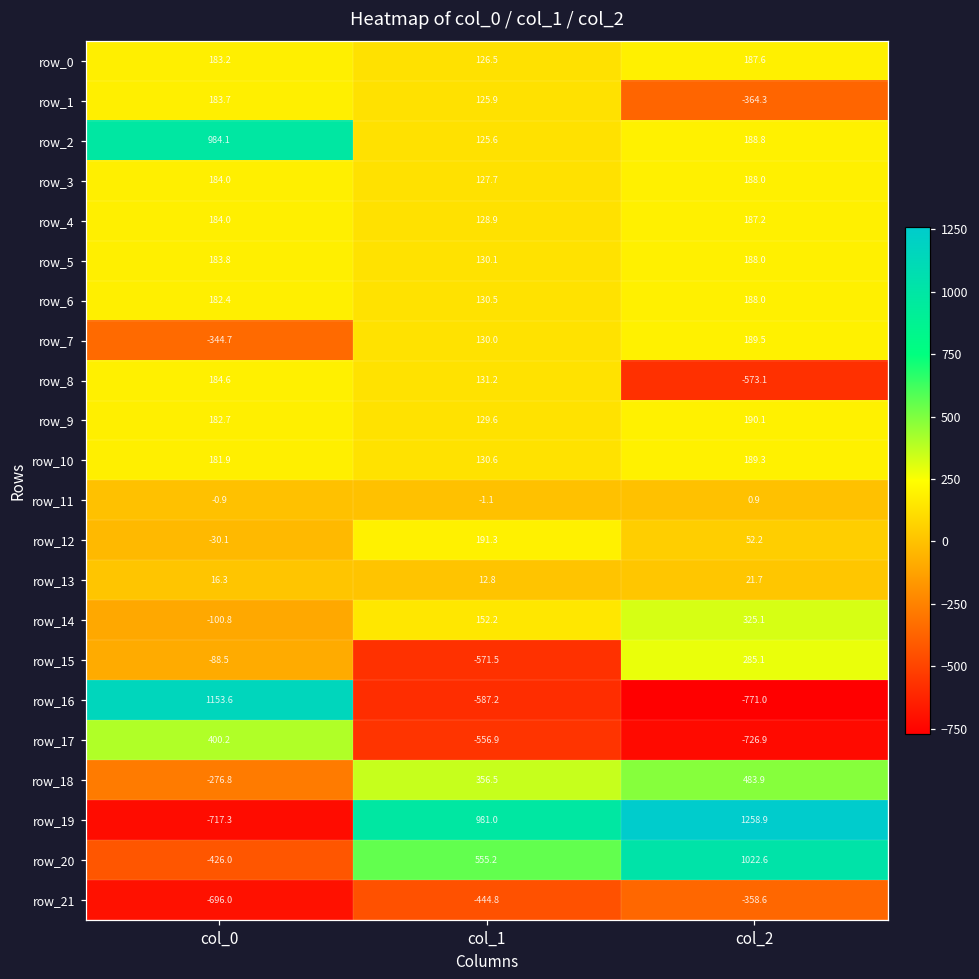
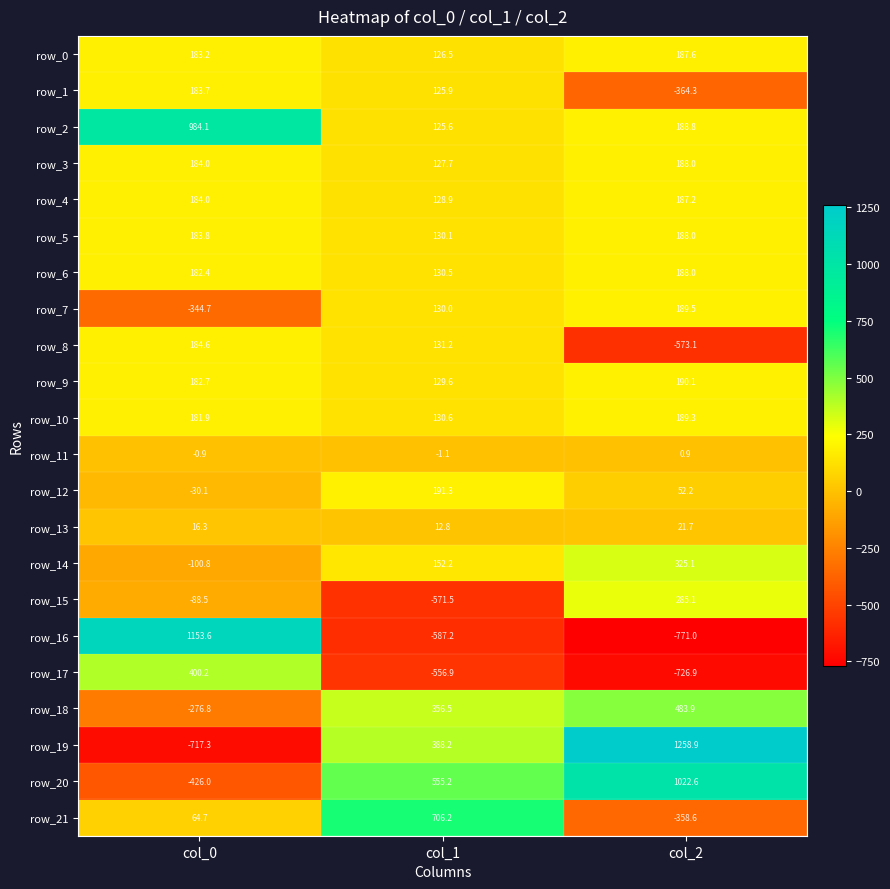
row_19, col_1: 981.0 -> 388.2
row_21, col_0: -696.0 -> 64.7
row_21, col_1: -444.8 -> 706.2
